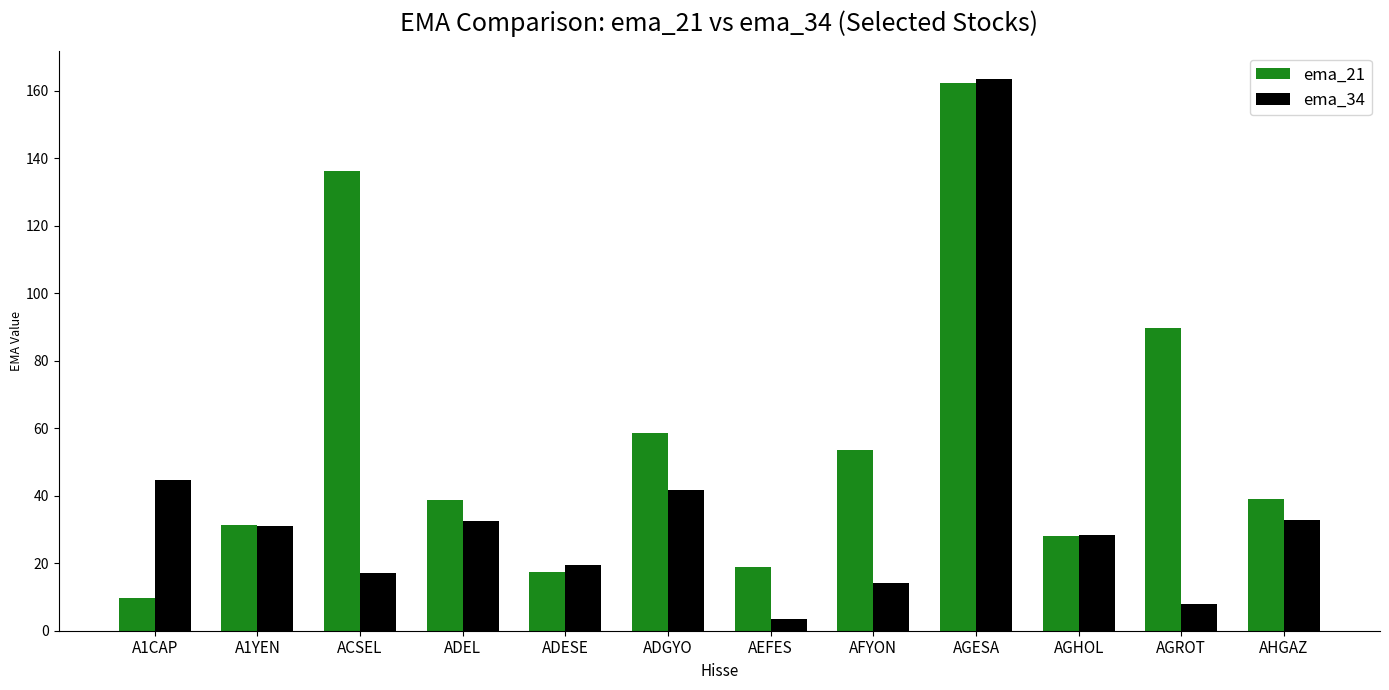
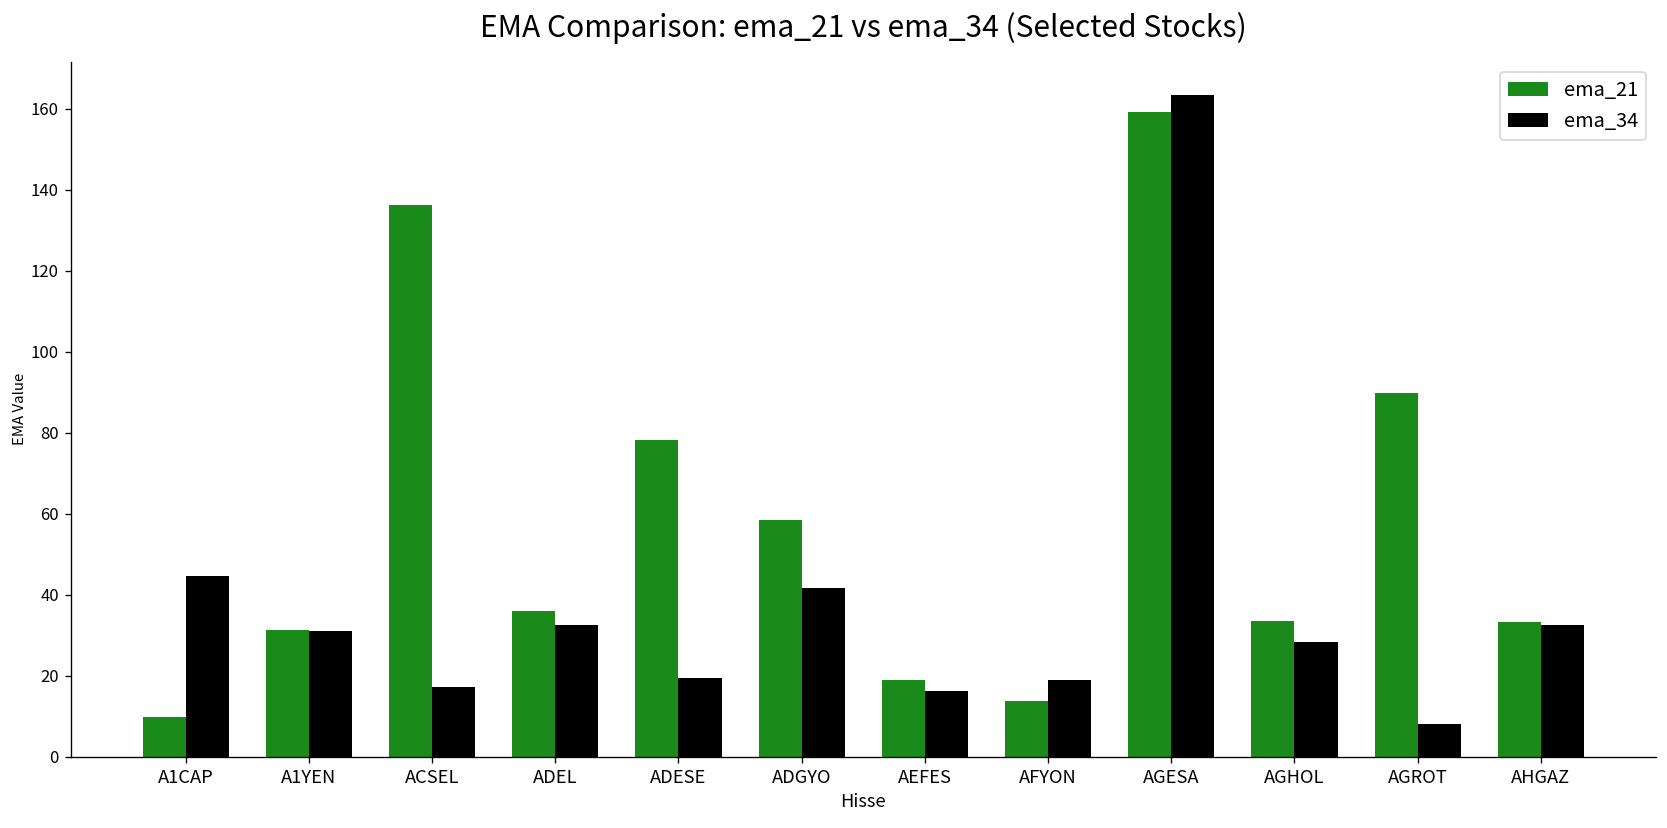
ema_21, ADEL: 39 -> 36
ema_21, ADESE: 17 -> 78
ema_34, AEFES: 4 -> 16
ema_21, AFYON: 54 -> 14
ema_34, AFYON: 14 -> 19
ema_21, AGESA: 162 -> 159
ema_21, AGHOL: 28 -> 34
ema_21, AHGAZ: 39 -> 33
